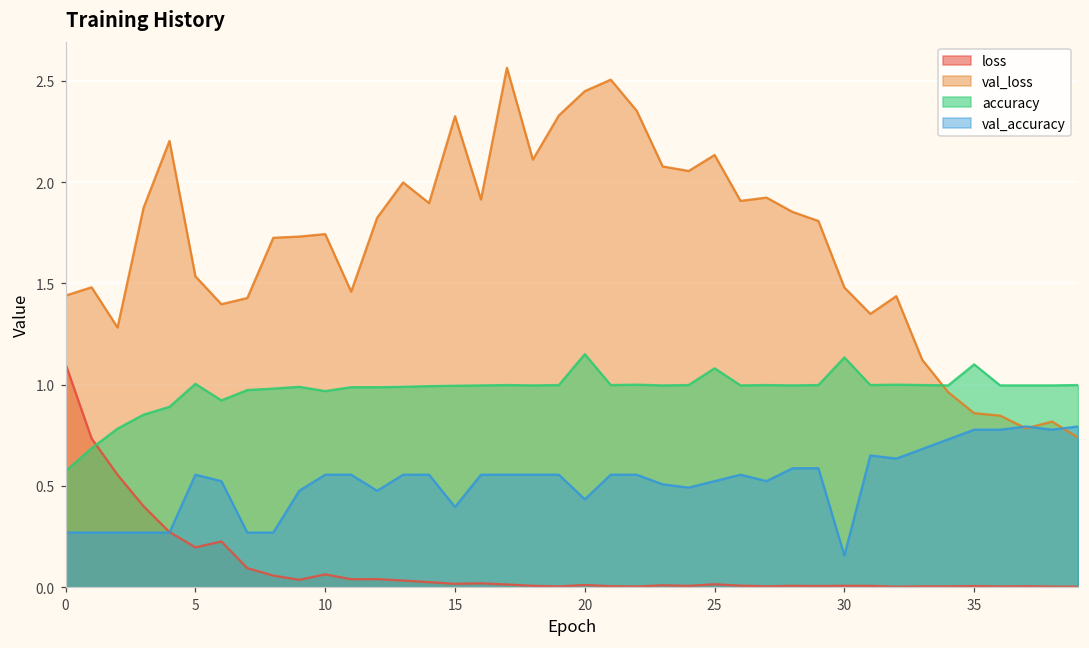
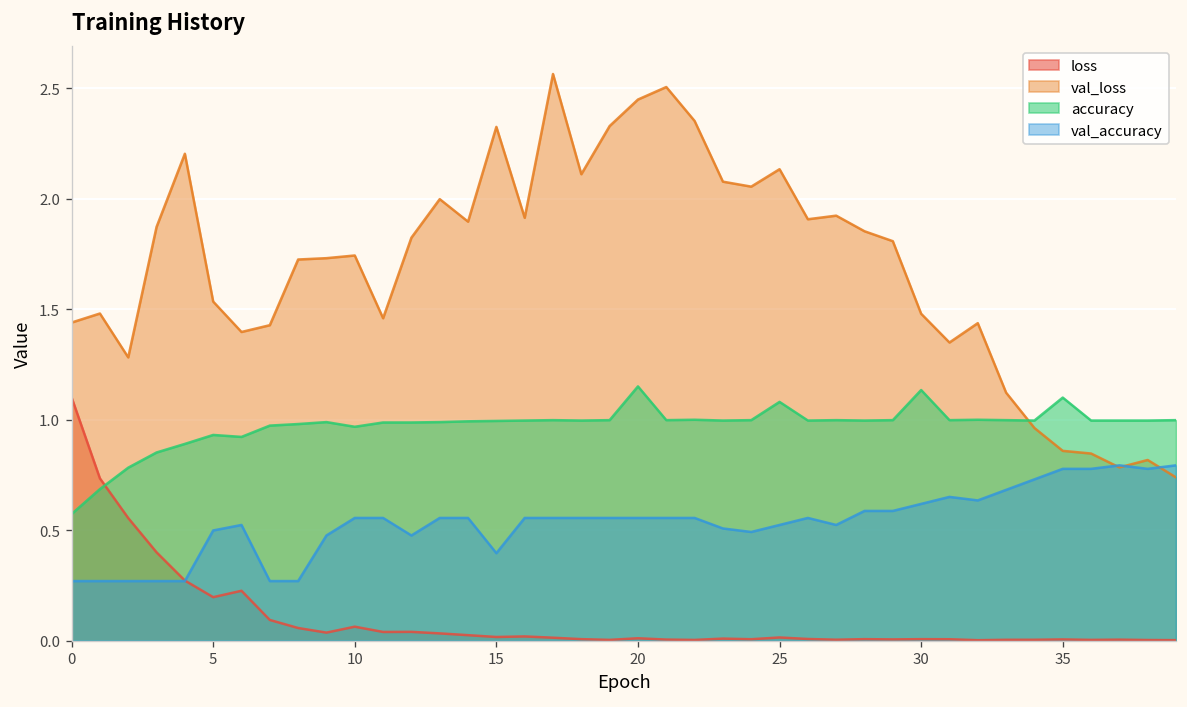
accuracy, 5: 1.00 -> 0.93
val_accuracy, 5: 0.56 -> 0.50
val_accuracy, 20: 0.43 -> 0.56
val_accuracy, 30: 0.16 -> 0.62
